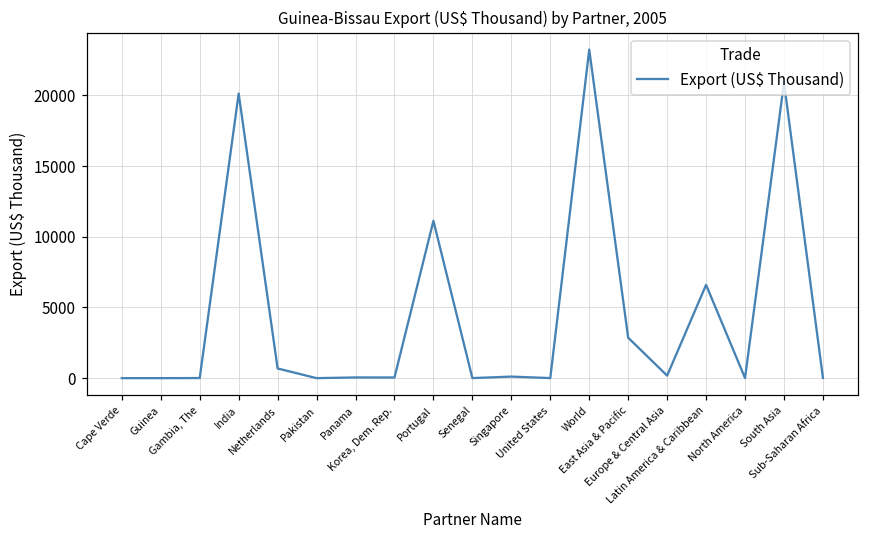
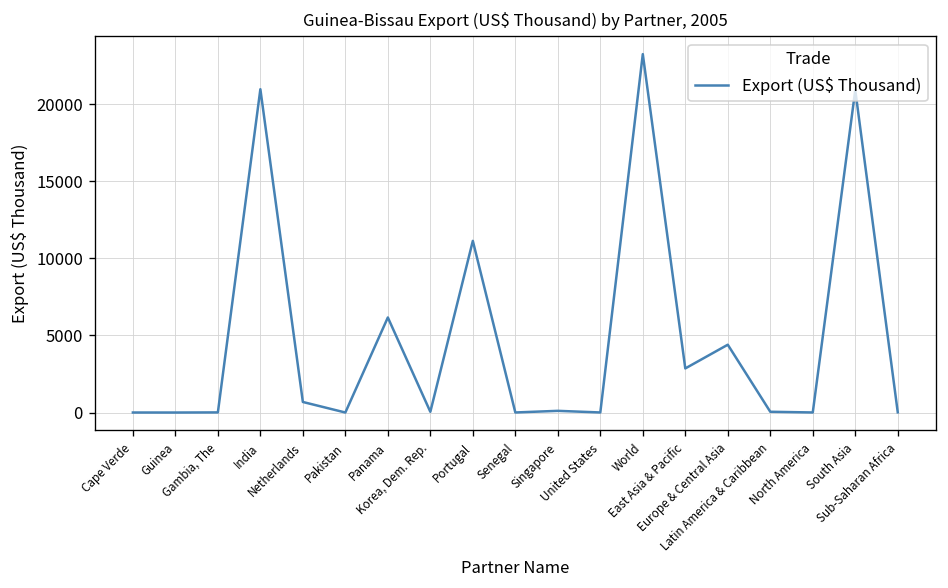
India: 20100 -> 21000
Panama: 0 -> 6200
Europe & Central Asia: 200 -> 4400
Latin America & Caribbean: 6600 -> 0
